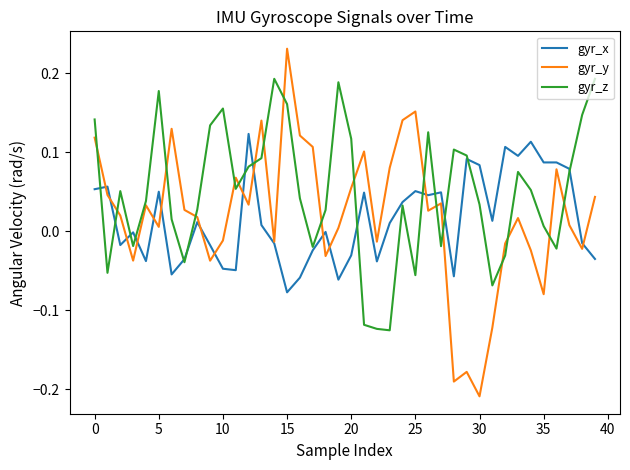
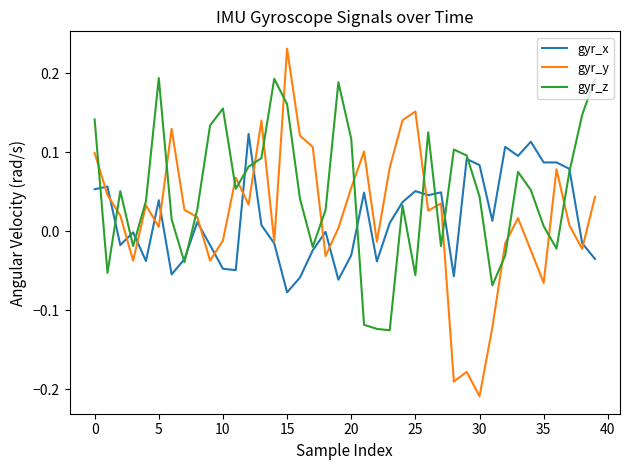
gyr_y, 0: 0.12 -> 0.10
gyr_x, 5: 0.05 -> 0.04
gyr_z, 5: 0.18 -> 0.19
gyr_z, 30: 0.03 -> 0.04
gyr_y, 35: -0.08 -> -0.07
